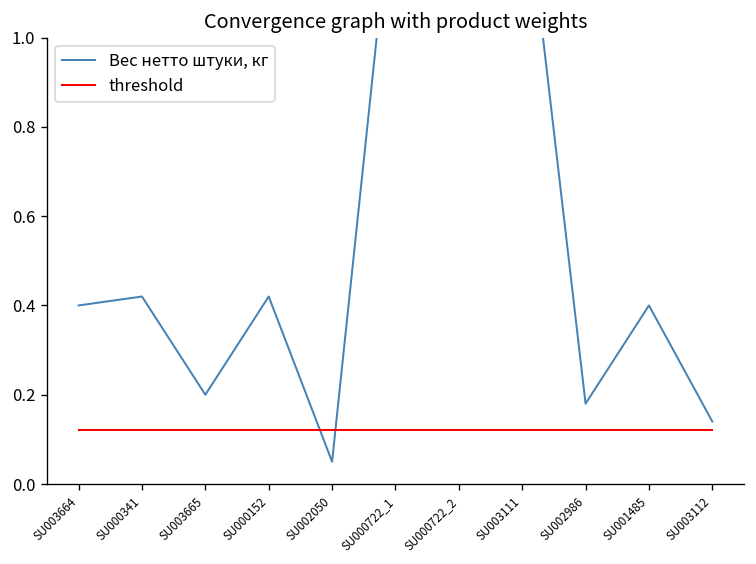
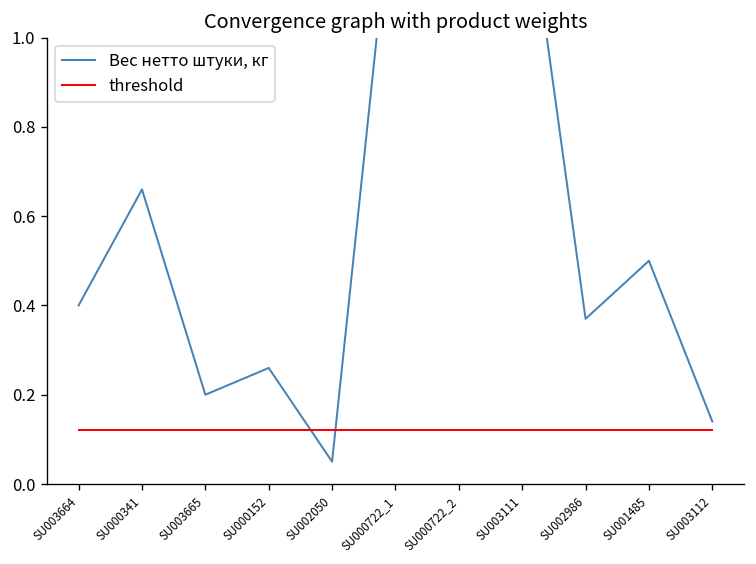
Вес нетто штуки, кг, SU000341: 0.42 -> 0.66
Вес нетто штуки, кг, SU000152: 0.42 -> 0.26
Вес нетто штуки, кг, SU002986: 0.18 -> 0.37
Вес нетто штуки, кг, SU001485: 0.4 -> 0.5
